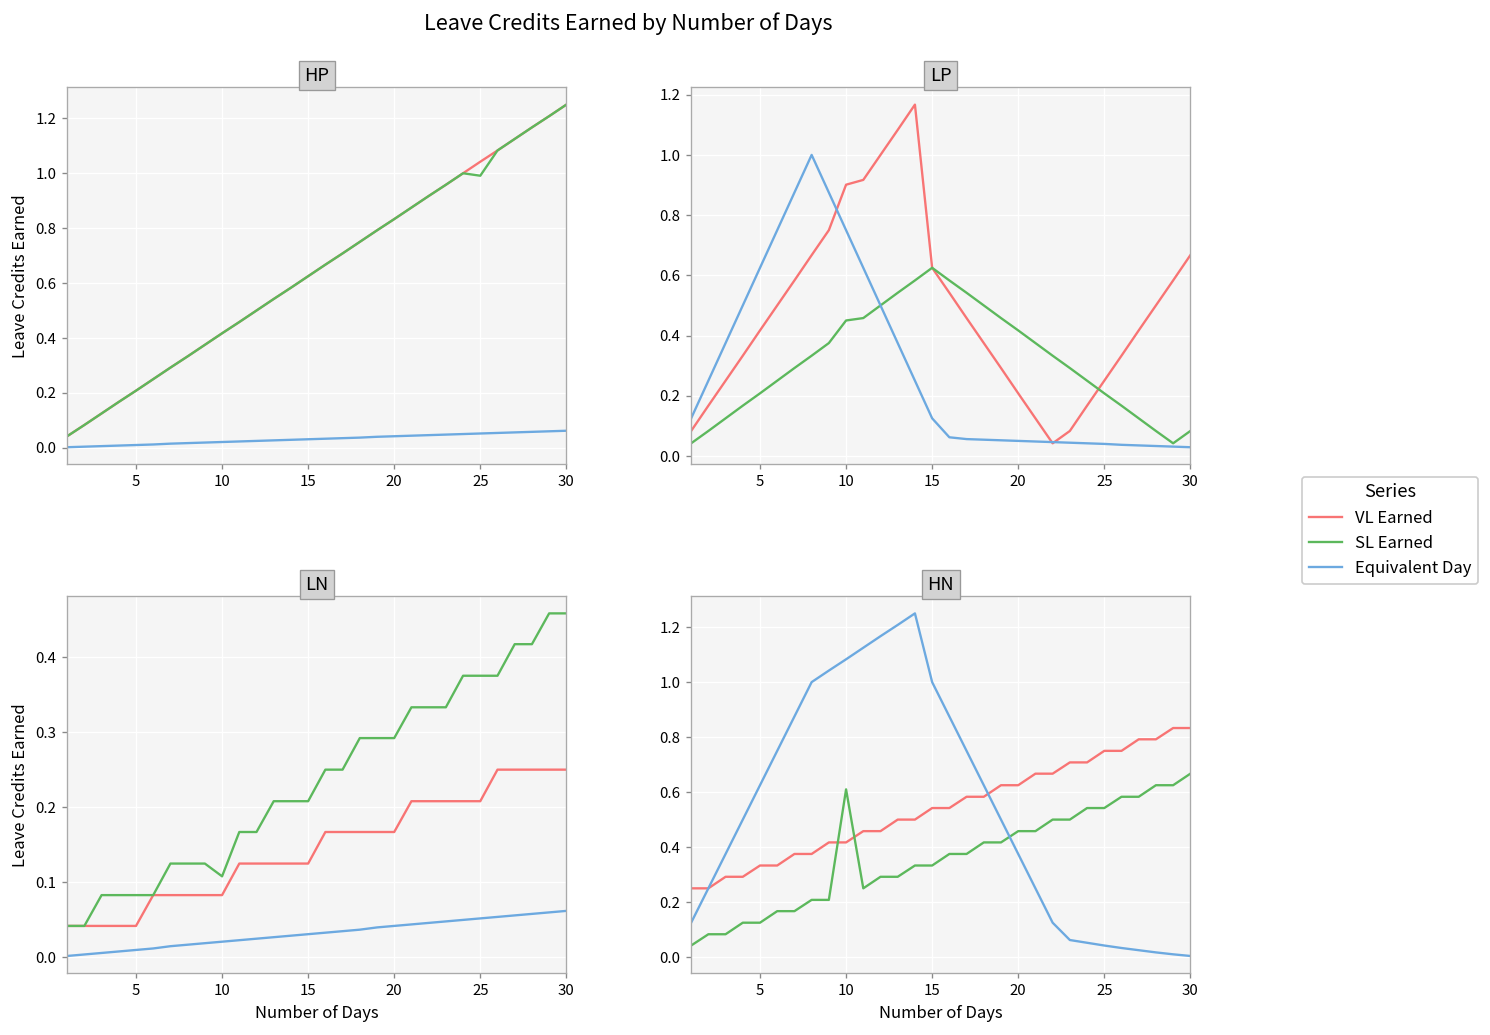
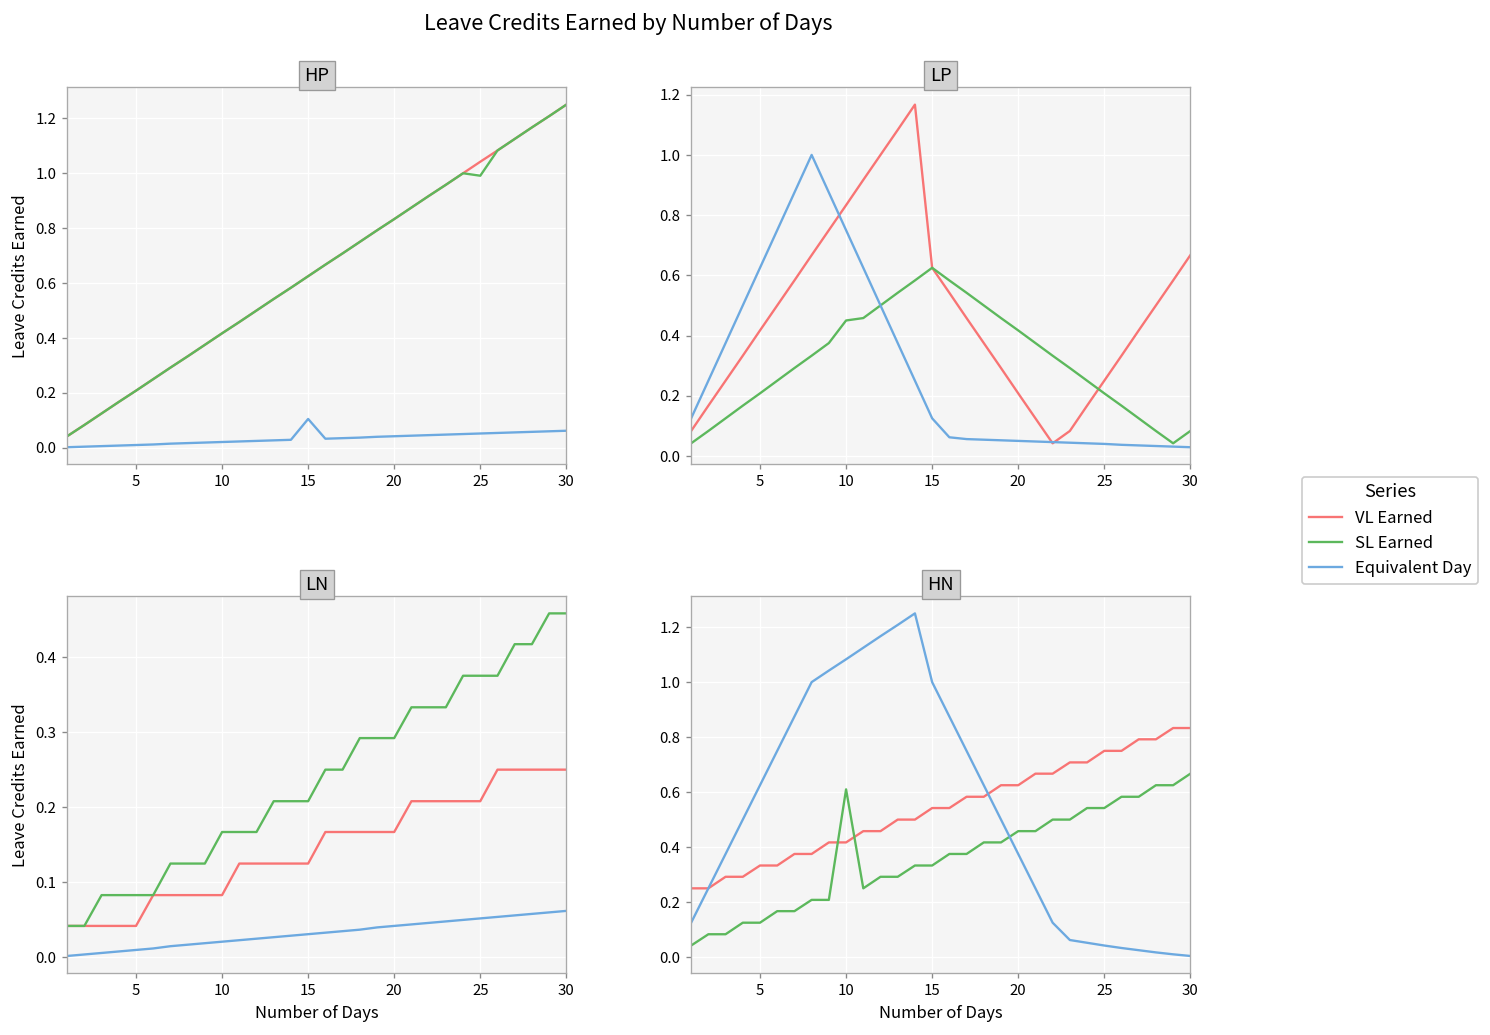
HP, Equivalent Day, 15: 0.03 -> 0.11
LP, VL Earned, 10: 0.90 -> 0.83
LN, SL Earned, 10: 0.11 -> 0.17
